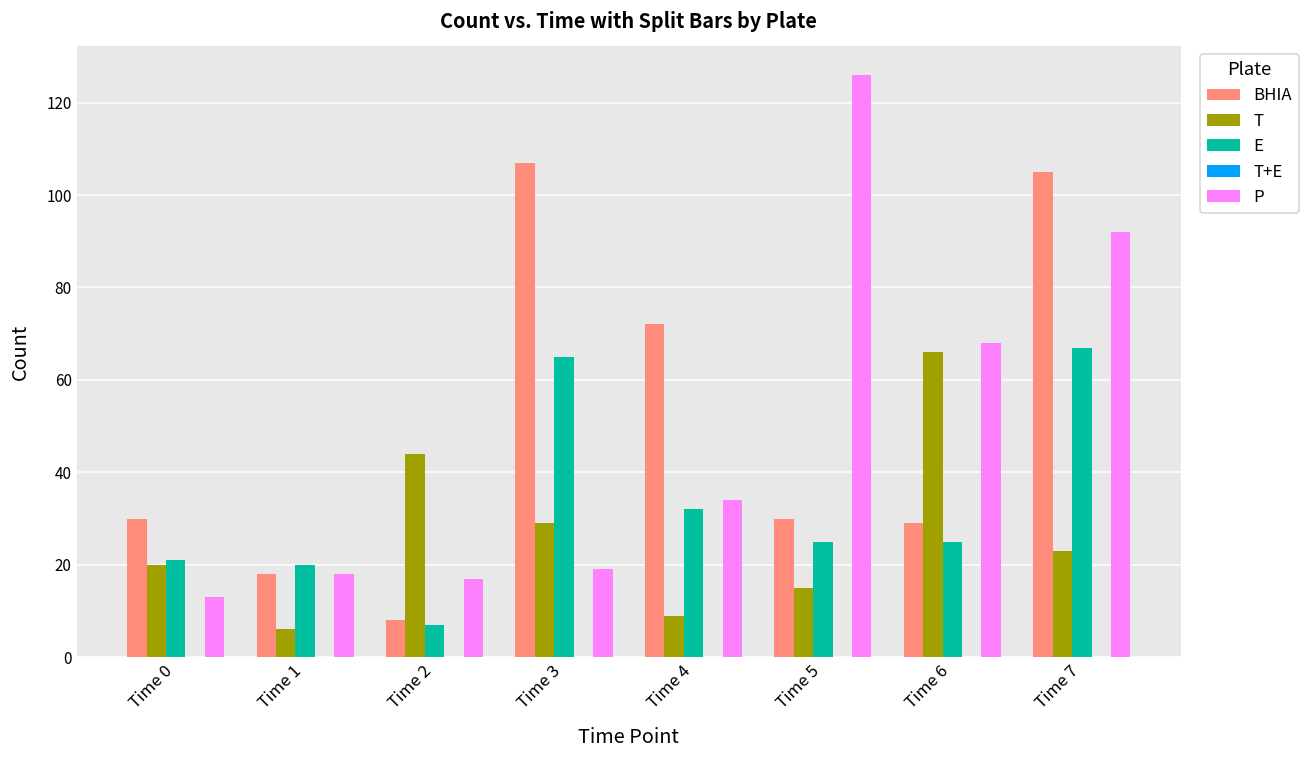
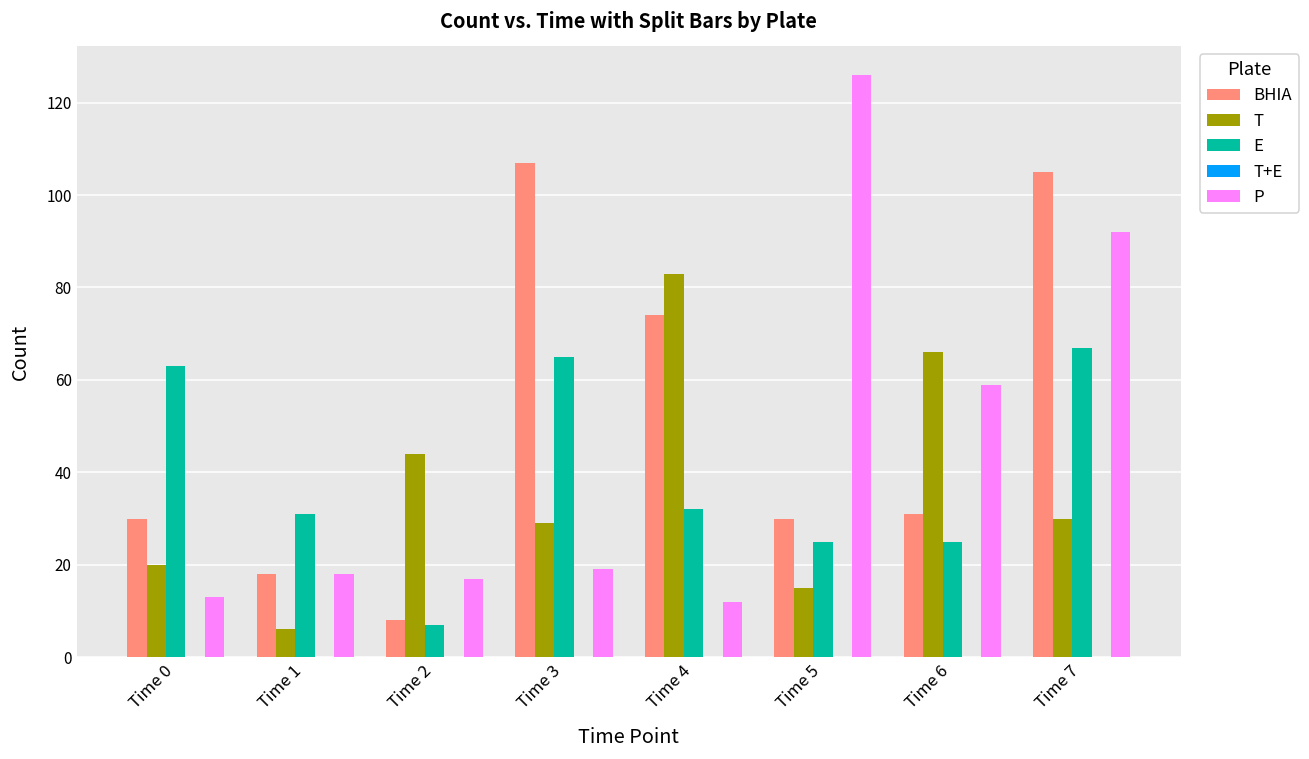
E, Time 0: 21 -> 63
E, Time 1: 20 -> 31
BHIA, Time 4: 72 -> 74
T, Time 4: 9 -> 83
P, Time 4: 34 -> 12
BHIA, Time 6: 29 -> 31
P, Time 6: 68 -> 59
T, Time 7: 23 -> 30
